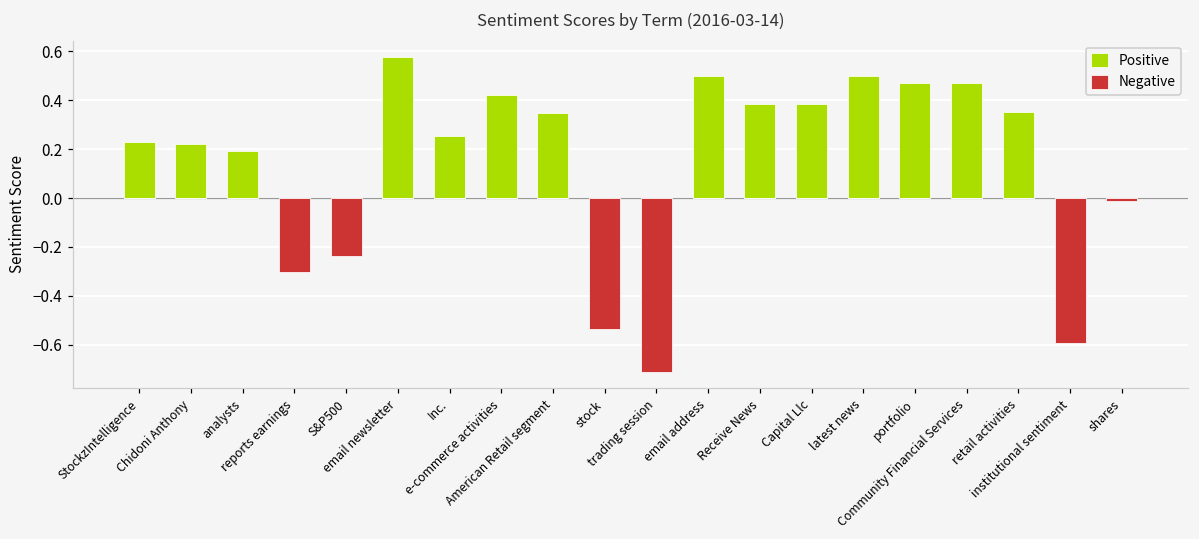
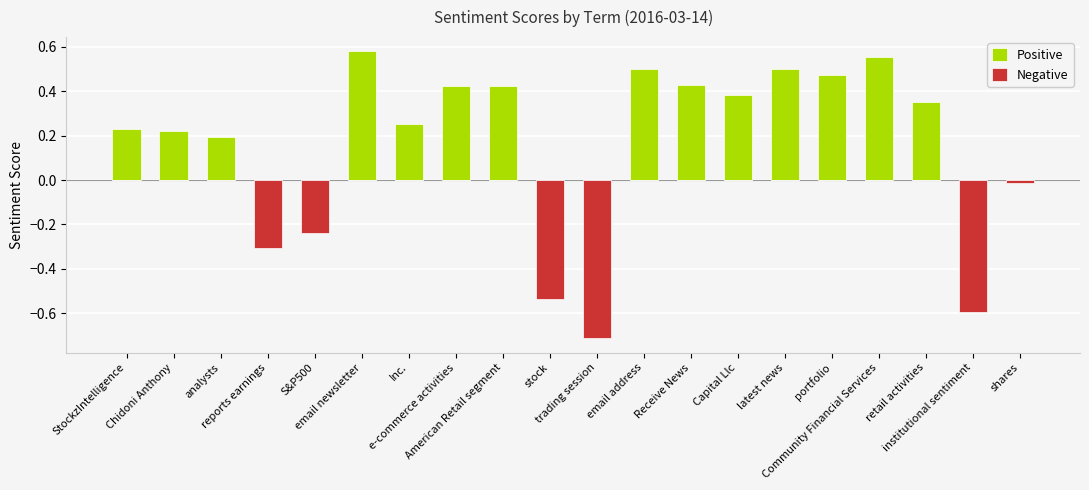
Positive, American Retail segment: 0.35 -> 0.42
Positive, Receive News: 0.38 -> 0.43
Positive, Community Financial Services: 0.47 -> 0.56
